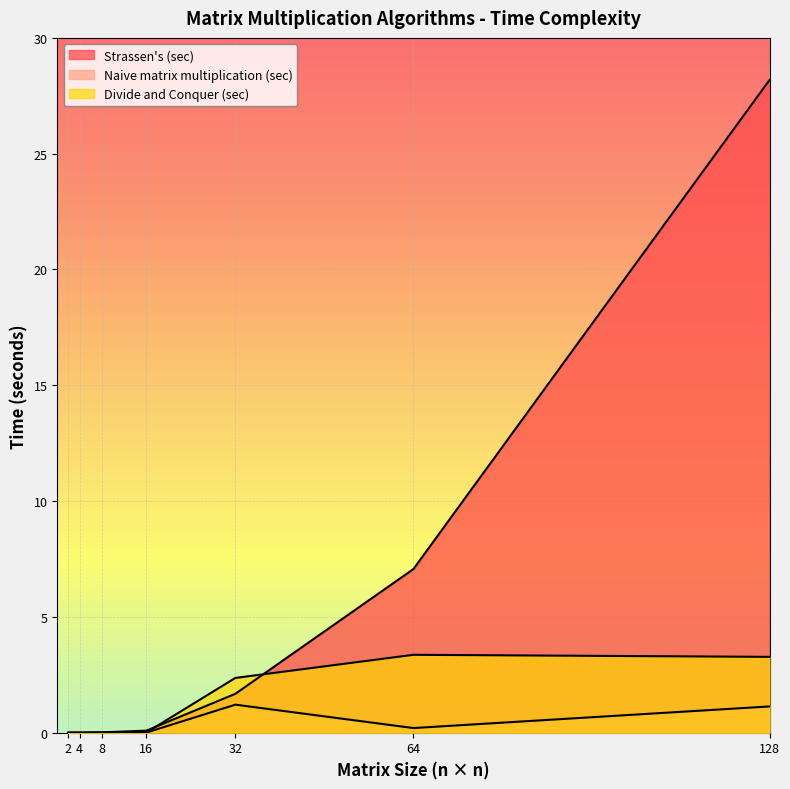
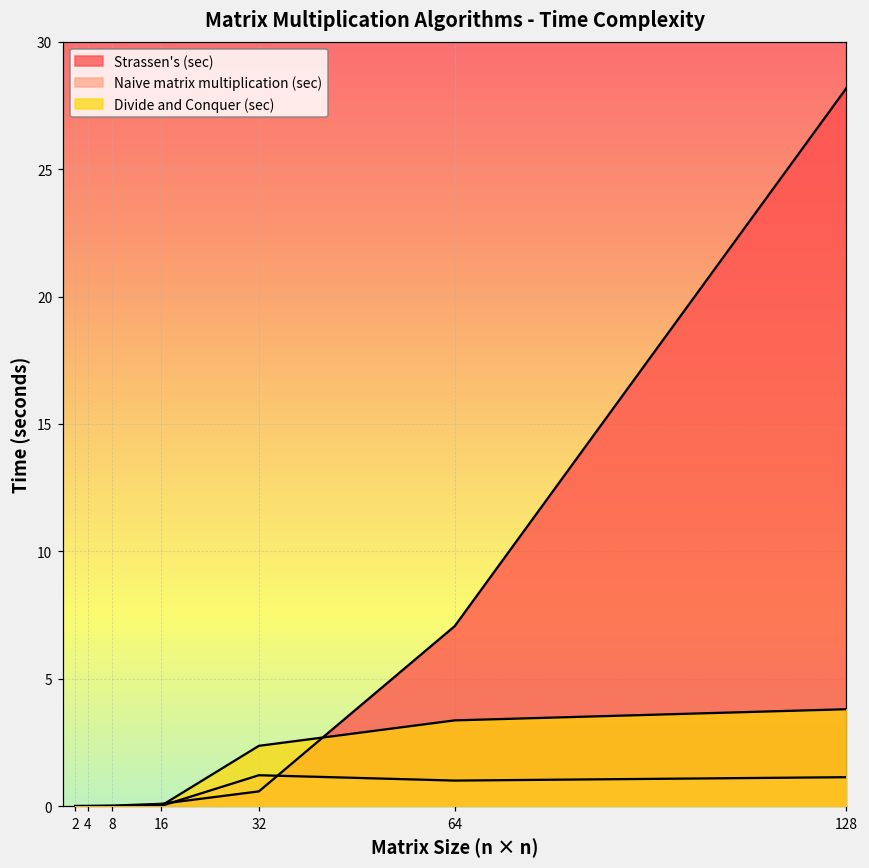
Strassen's (sec), 32: 1.7 -> 0.6
Naive matrix multiplication (sec), 64: 0.2 -> 1.0
Divide and Conquer (sec), 128: 3.3 -> 3.8
